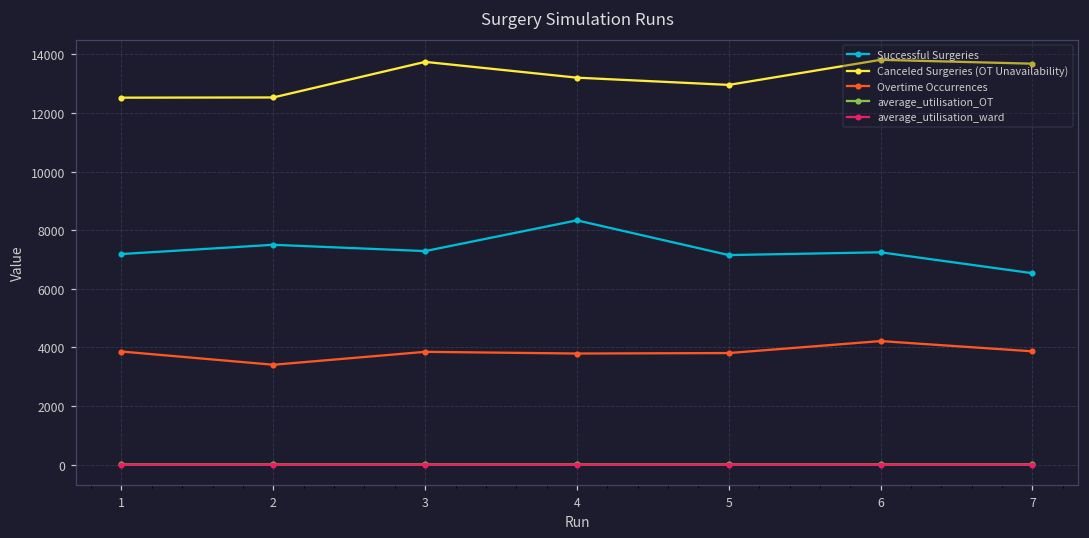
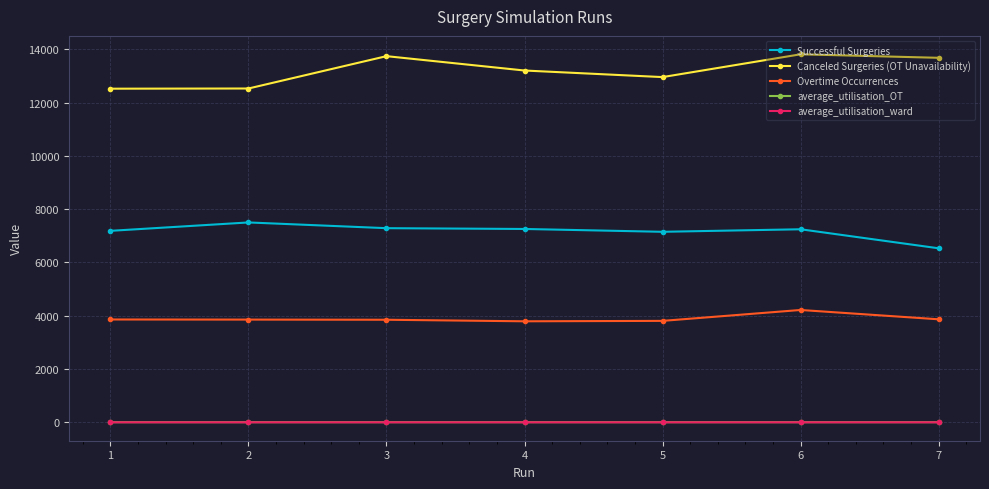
Overtime Occurrences, 2: 3400 -> 3900
Successful Surgeries, 4: 8300 -> 7300
